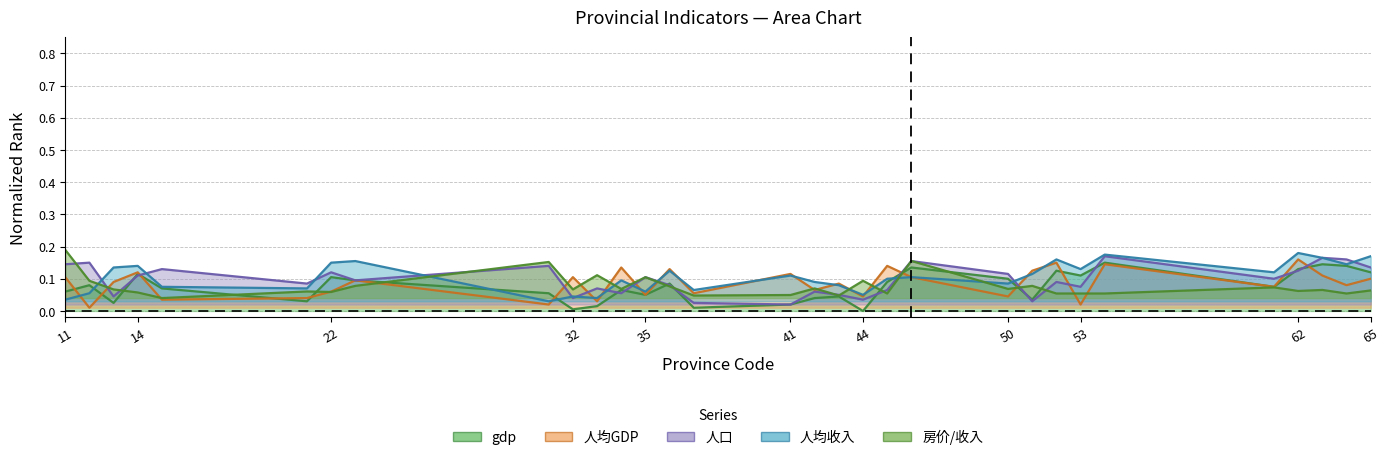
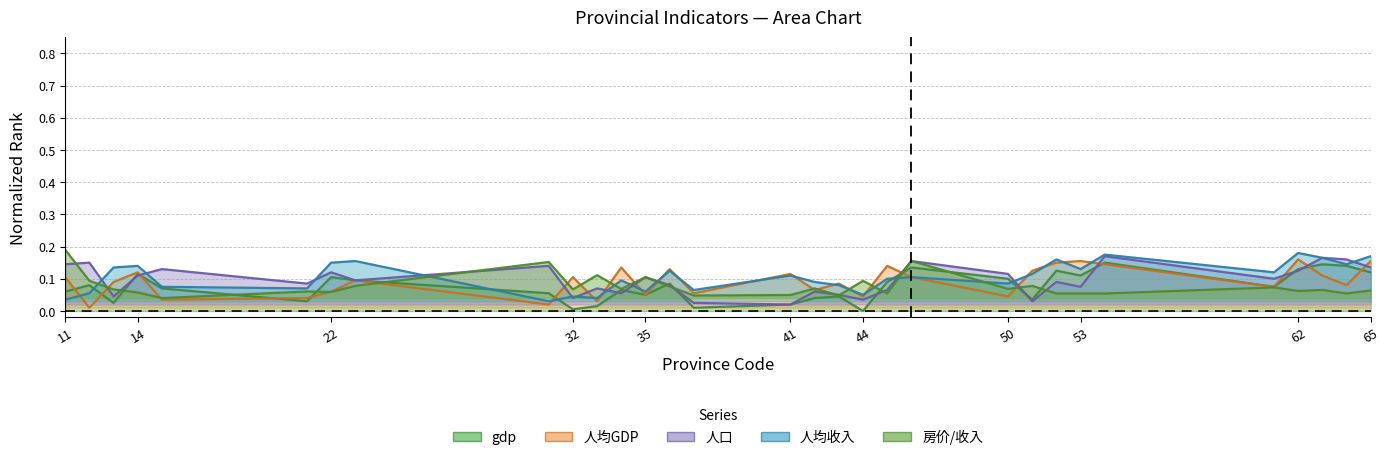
人均GDP, 53: 0.02 -> 0.16
人均GDP, 65: 0.10 -> 0.16
